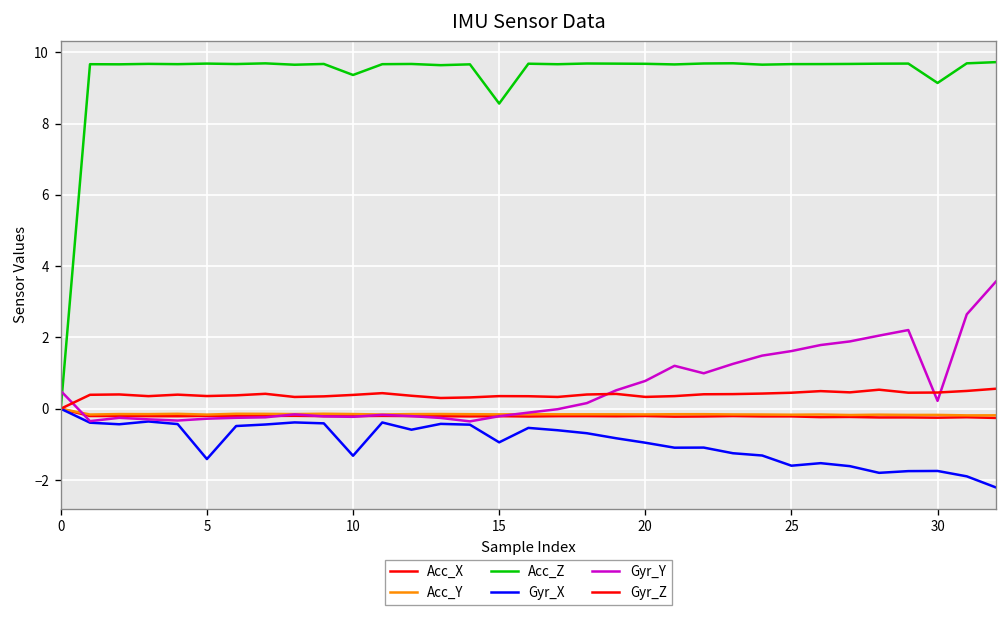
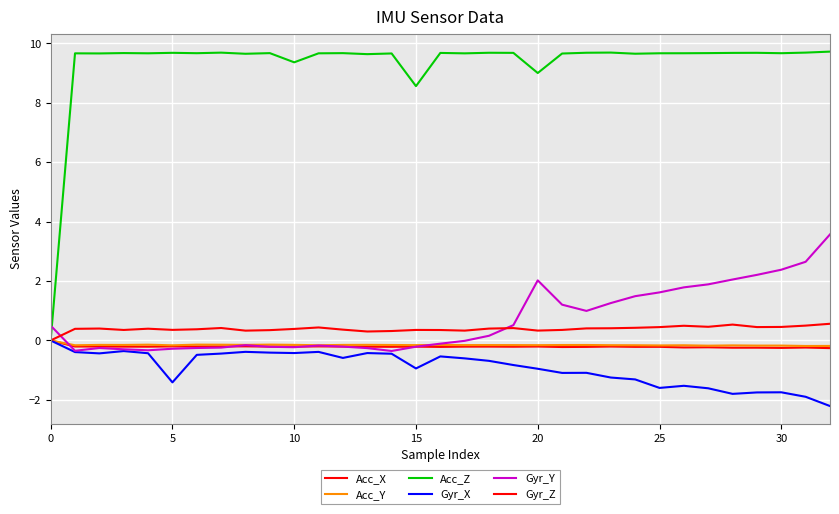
Gyr_X, 10: -1.3 -> -0.4
Acc_Z, 20: 9.7 -> 9.0
Gyr_Y, 20: 0.8 -> 2.0
Acc_Z, 30: 9.1 -> 9.7
Gyr_Y, 30: 0.2 -> 2.4
